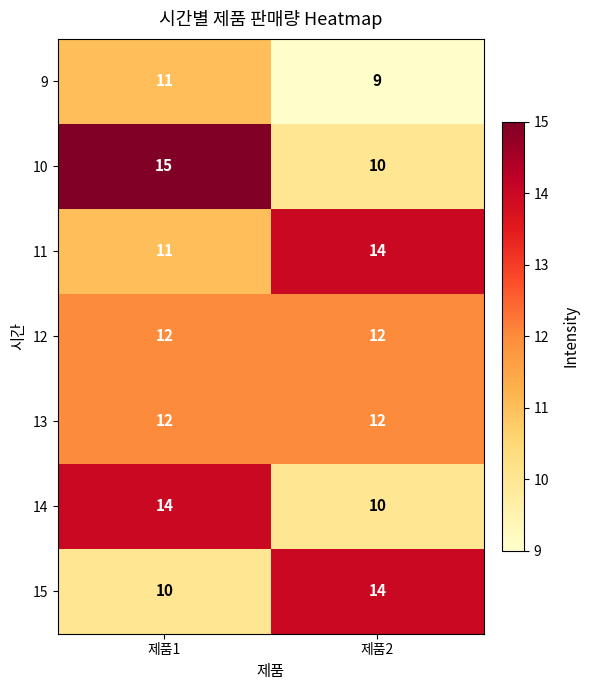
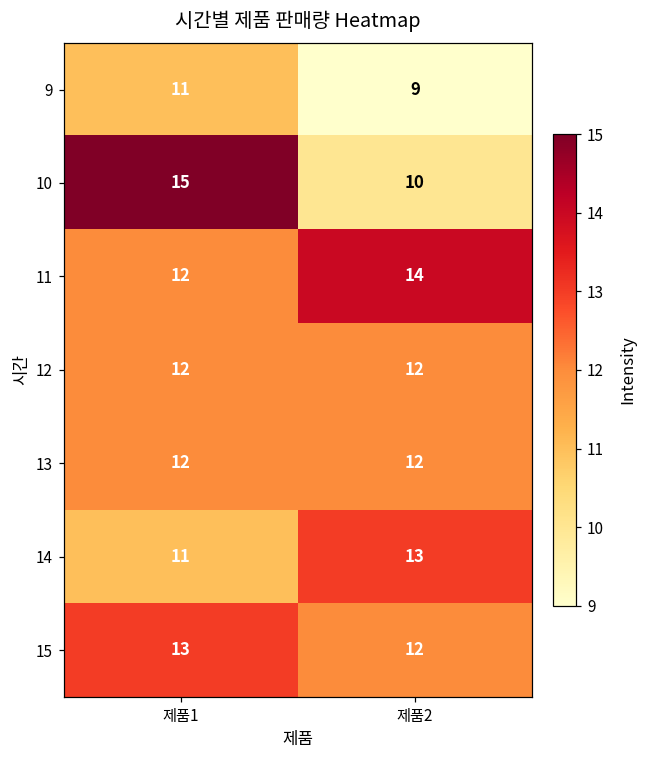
11, 제품1: 11 -> 12
14, 제품1: 14 -> 11
14, 제품2: 10 -> 13
15, 제품1: 10 -> 13
15, 제품2: 14 -> 12
